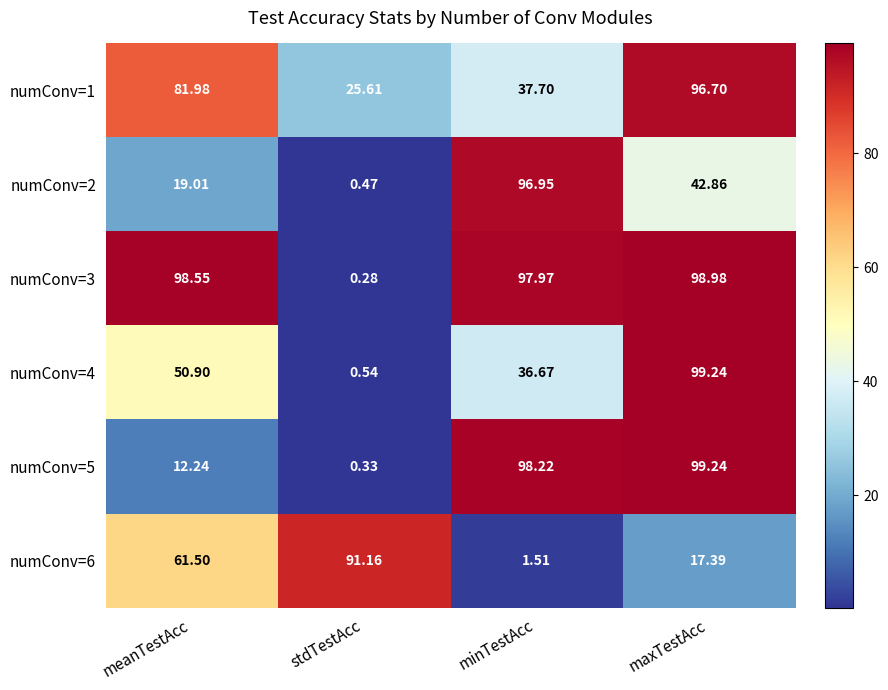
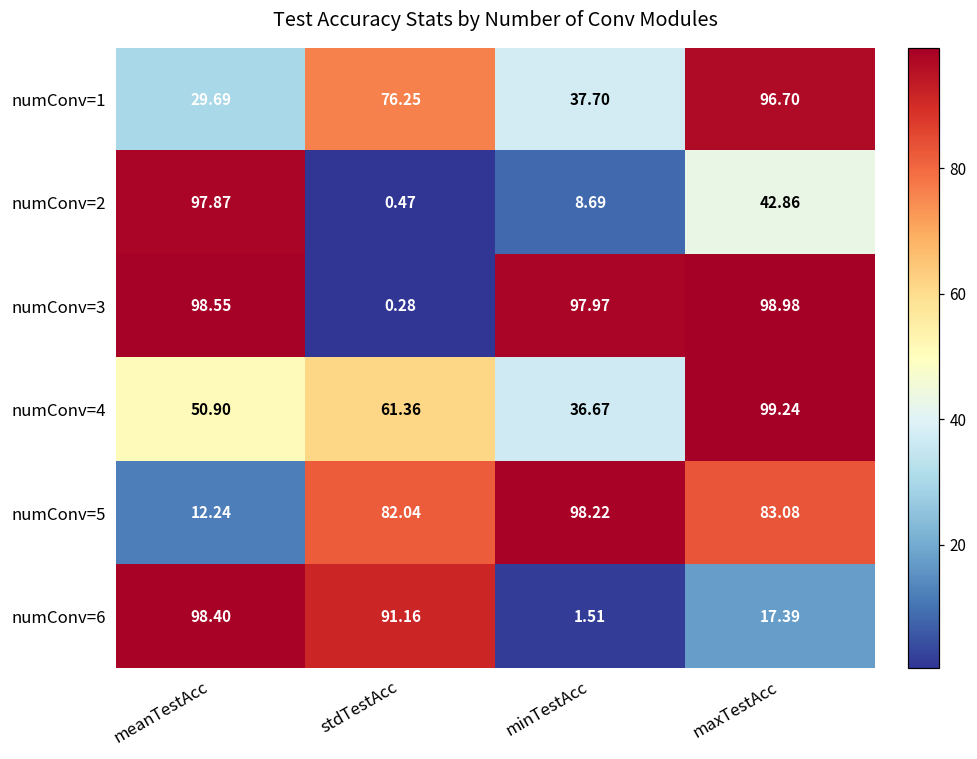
numConv=1, meanTestAcc: 81.98 -> 29.69
numConv=1, stdTestAcc: 25.61 -> 76.25
numConv=2, meanTestAcc: 19.01 -> 97.87
numConv=2, minTestAcc: 96.95 -> 8.69
numConv=4, stdTestAcc: 0.54 -> 61.36
numConv=5, stdTestAcc: 0.33 -> 82.04
numConv=5, maxTestAcc: 99.24 -> 83.08
numConv=6, meanTestAcc: 61.50 -> 98.40
